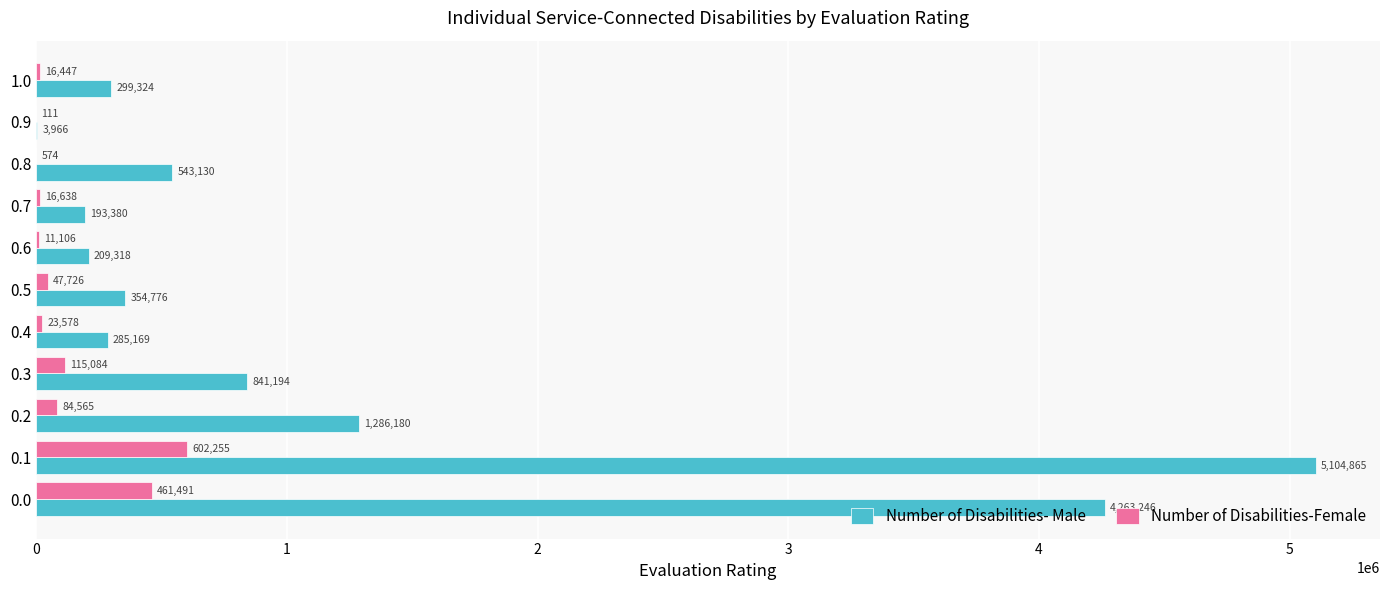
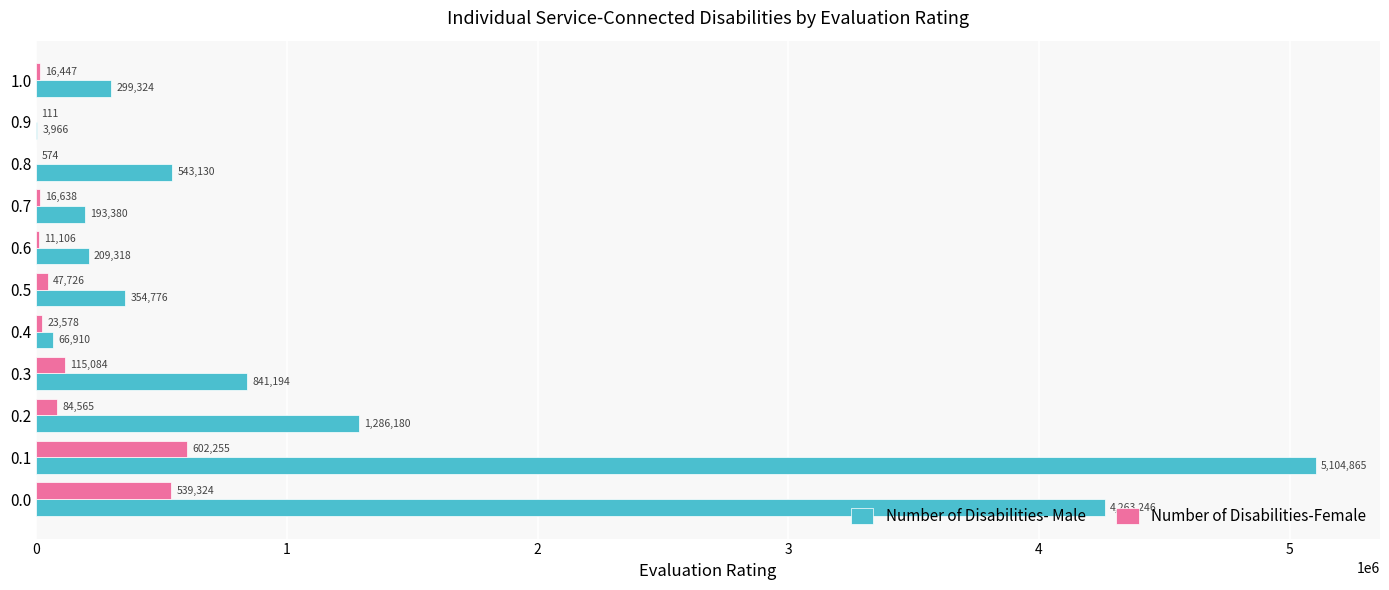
Number of Disabilities- Male, 0.4: 285,169 -> 66,910
Number of Disabilities-Female, 0.0: 461,491 -> 539,324
